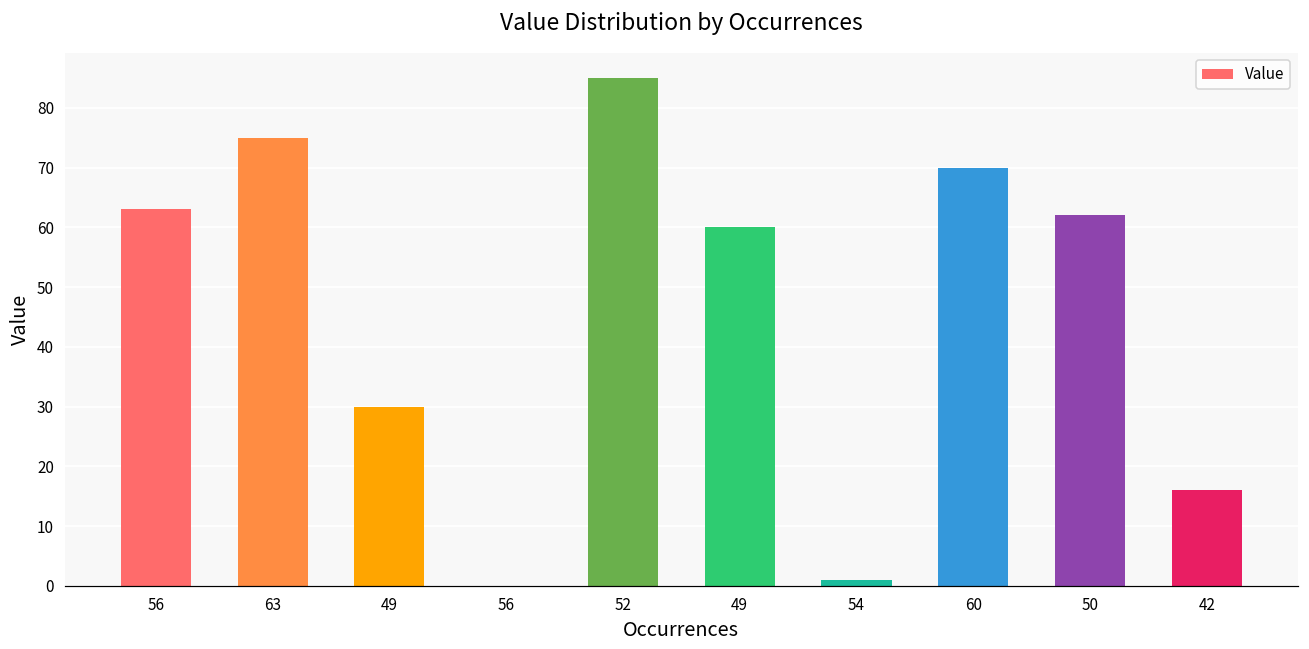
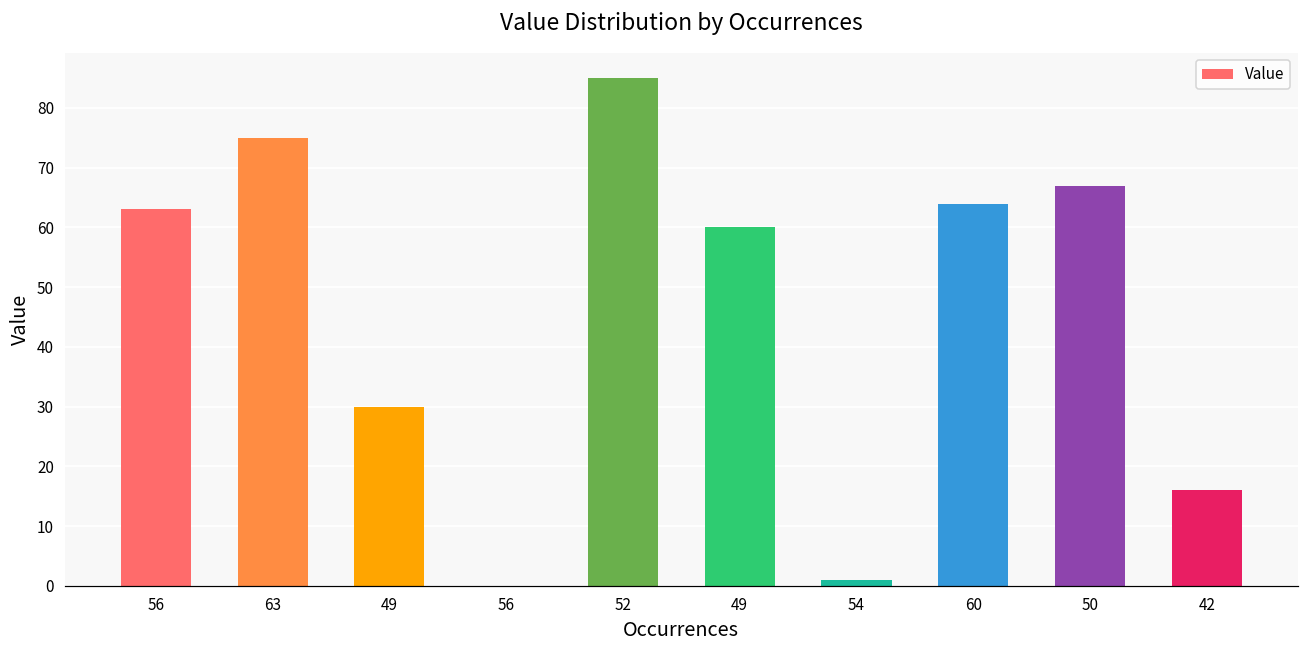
60: 70 -> 64
50: 62 -> 67
